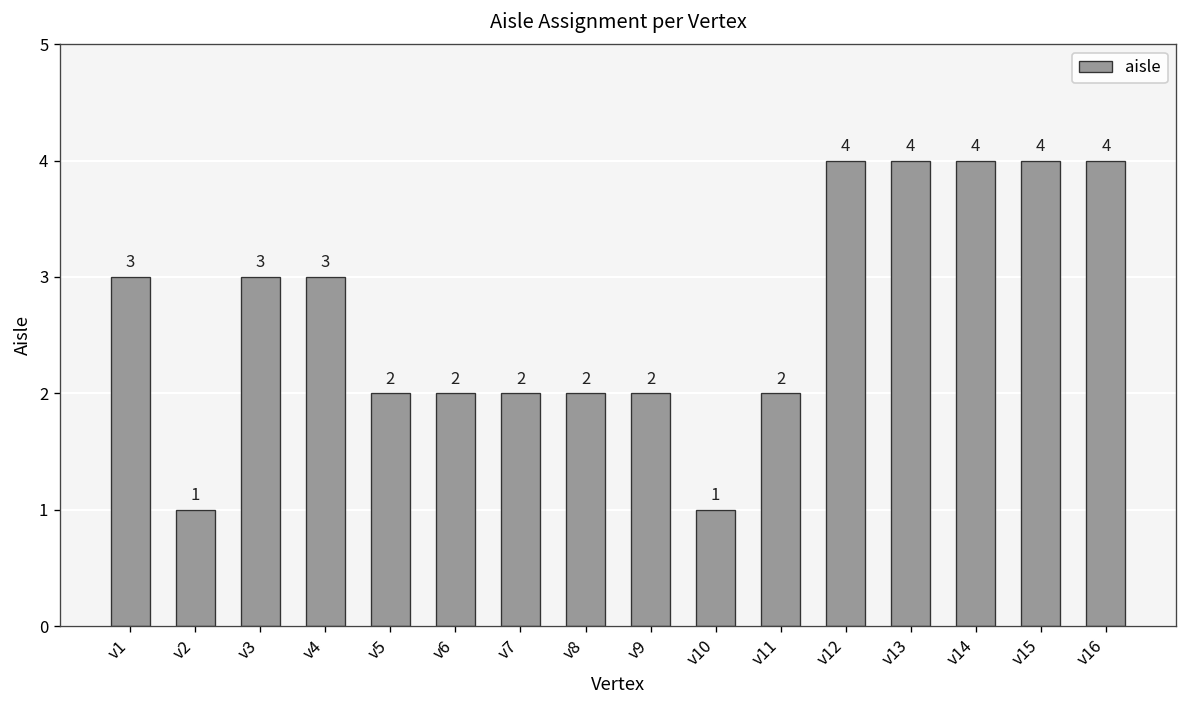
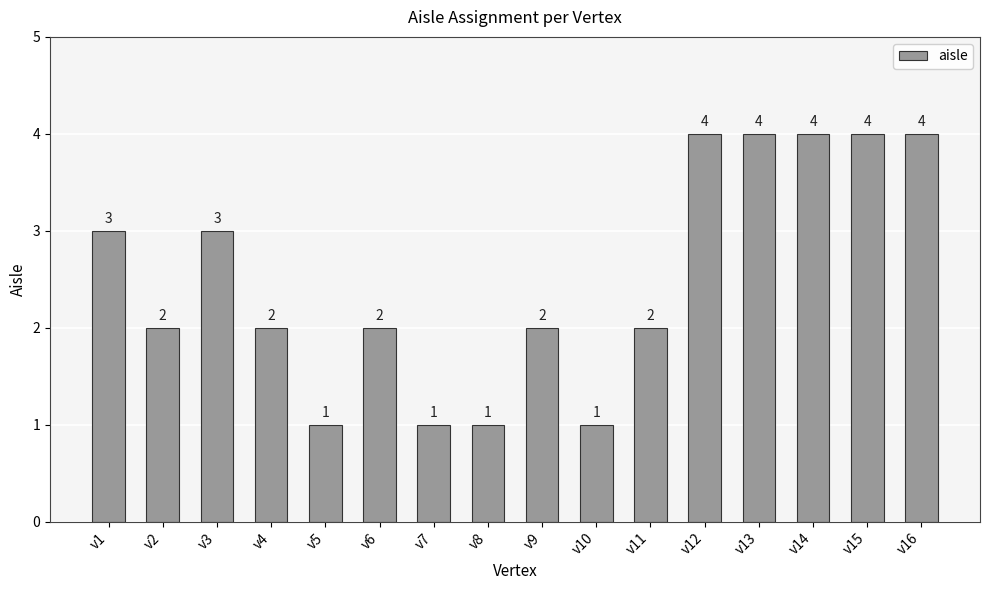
v2: 1 -> 2
v4: 3 -> 2
v5: 2 -> 1
v7: 2 -> 1
v8: 2 -> 1
